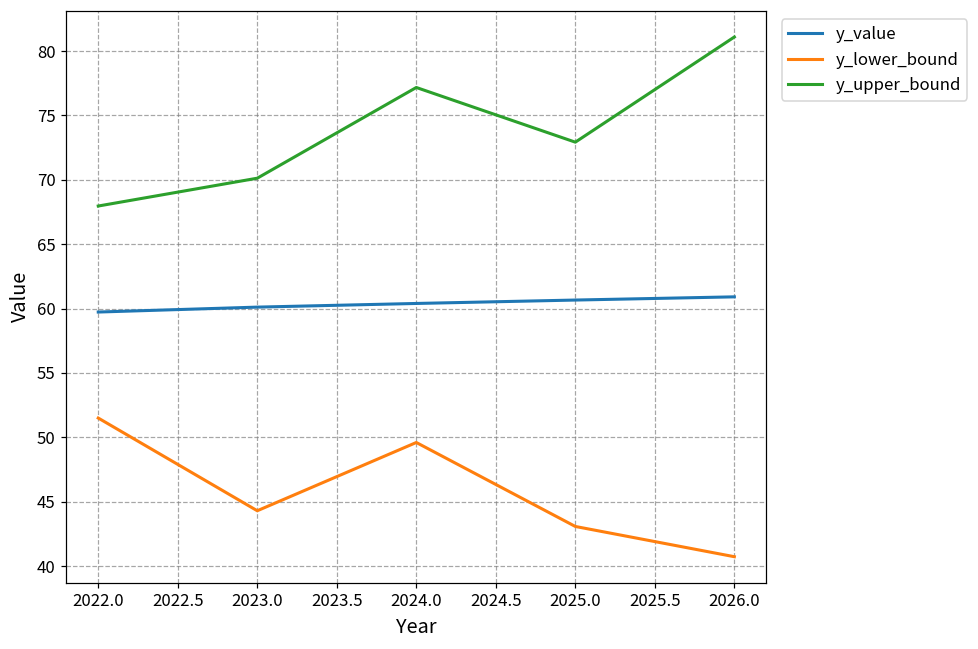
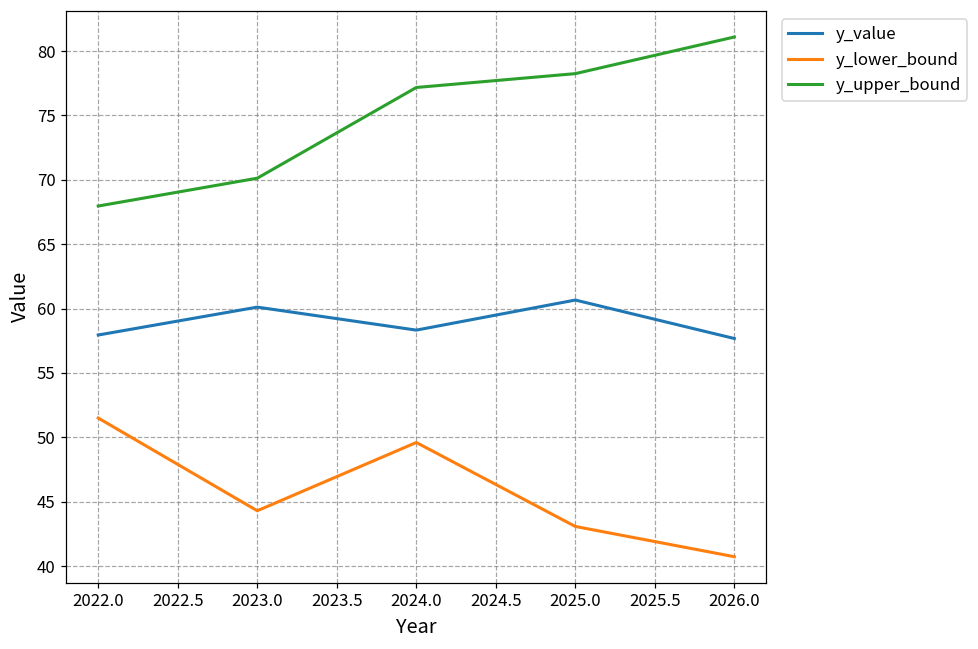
y_value, 2022.0: 59.7 -> 57.9
y_value, 2024.0: 60.4 -> 58.3
y_upper_bound, 2025.0: 72.9 -> 78.2
y_value, 2026.0: 60.9 -> 57.7
